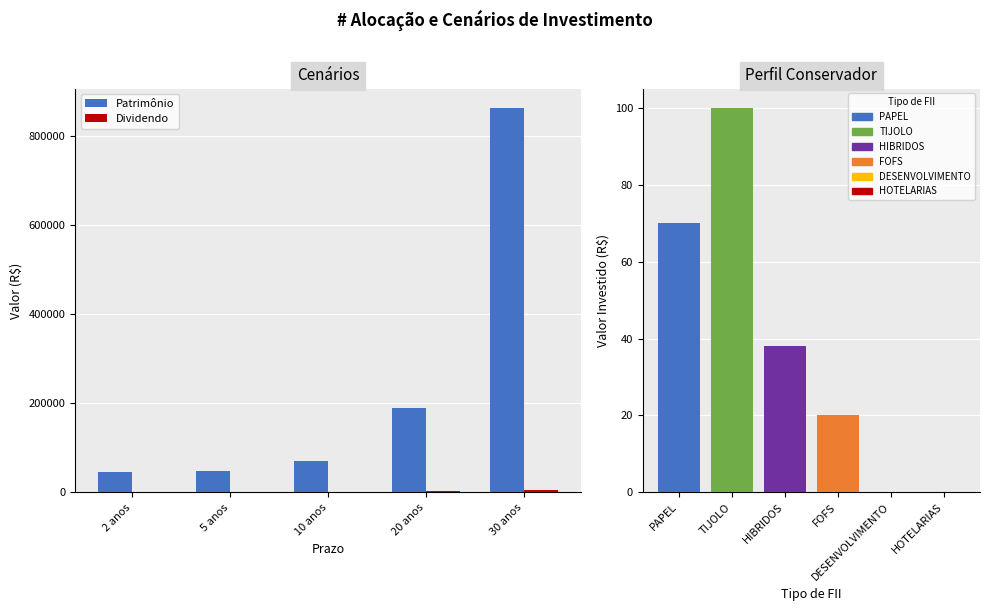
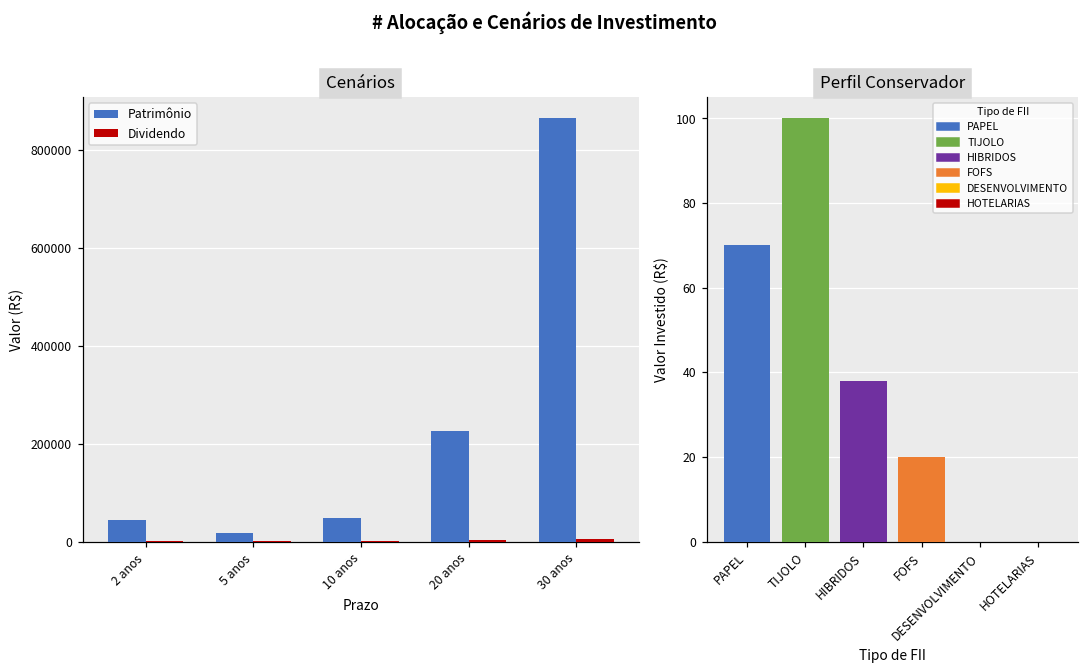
Cenários, Patrimônio, 5 anos: 50000 -> 20000
Cenários, Patrimônio, 10 anos: 70000 -> 50000
Cenários, Patrimônio, 20 anos: 190000 -> 230000
